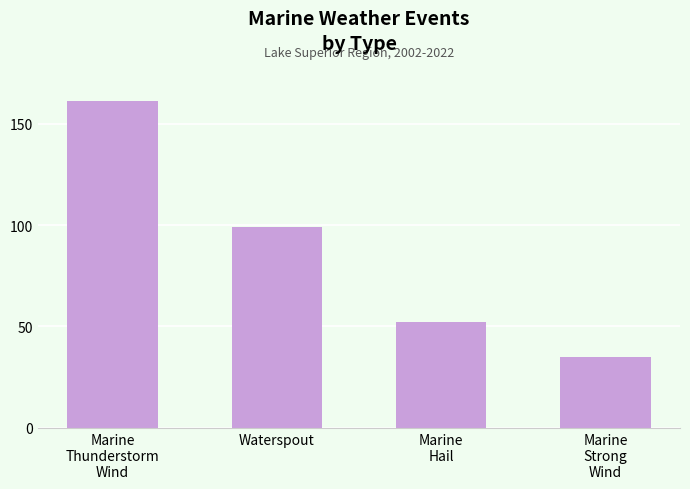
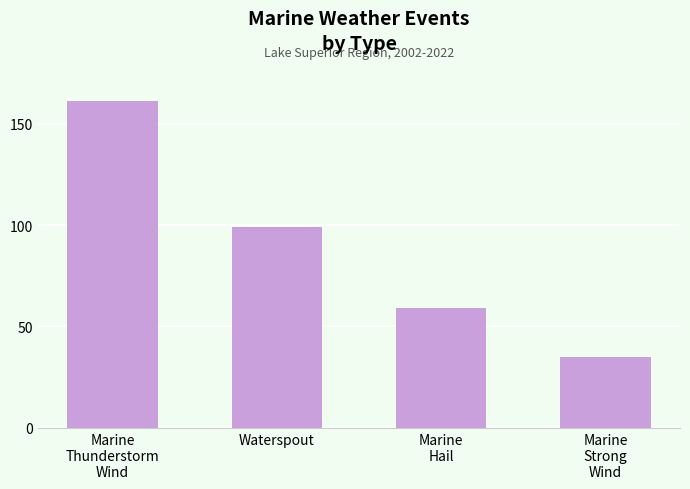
Marine Hail: 52 -> 59
